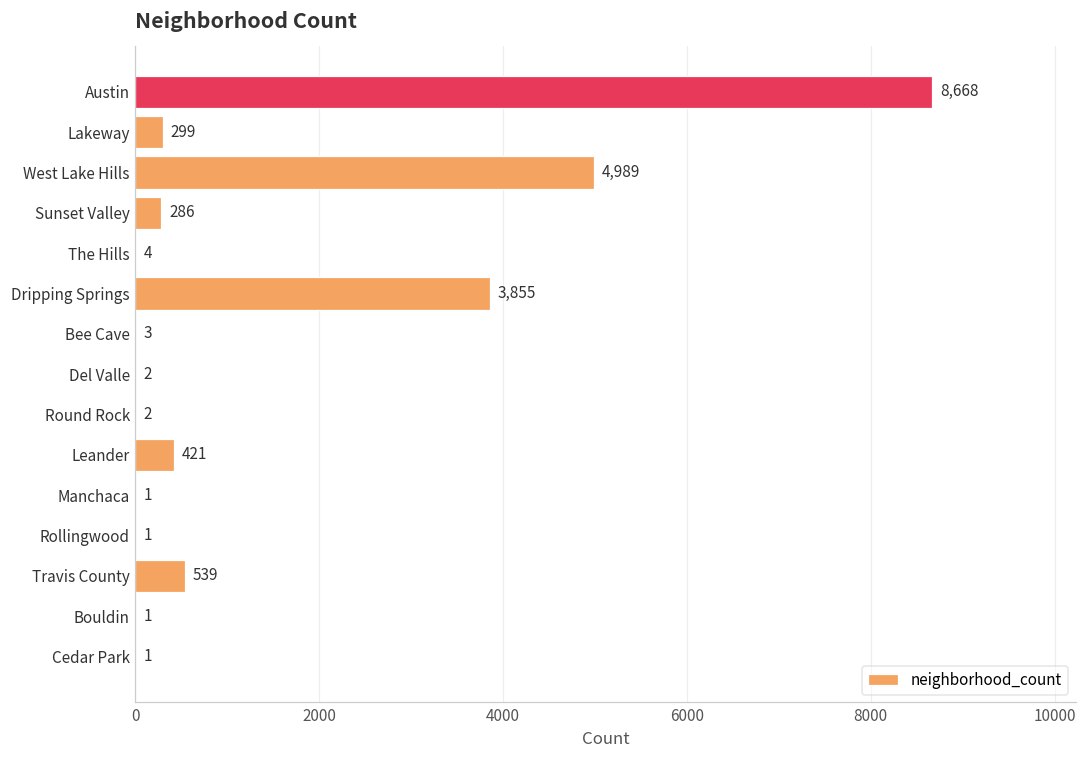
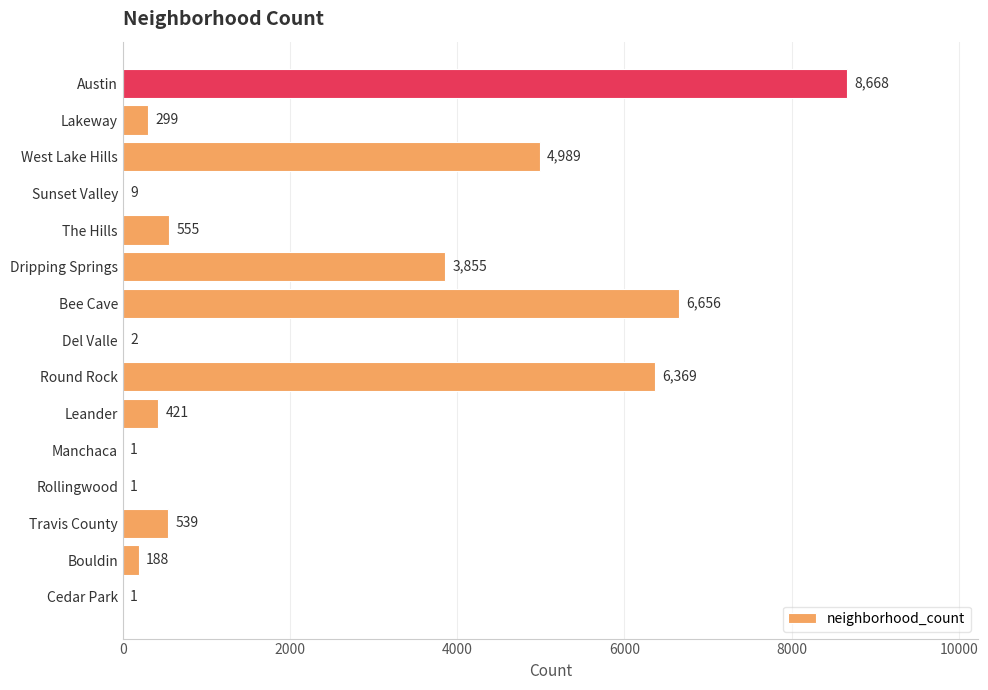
Sunset Valley: 286 -> 9
The Hills: 4 -> 555
Bee Cave: 3 -> 6,656
Round Rock: 2 -> 6,369
Bouldin: 1 -> 188
